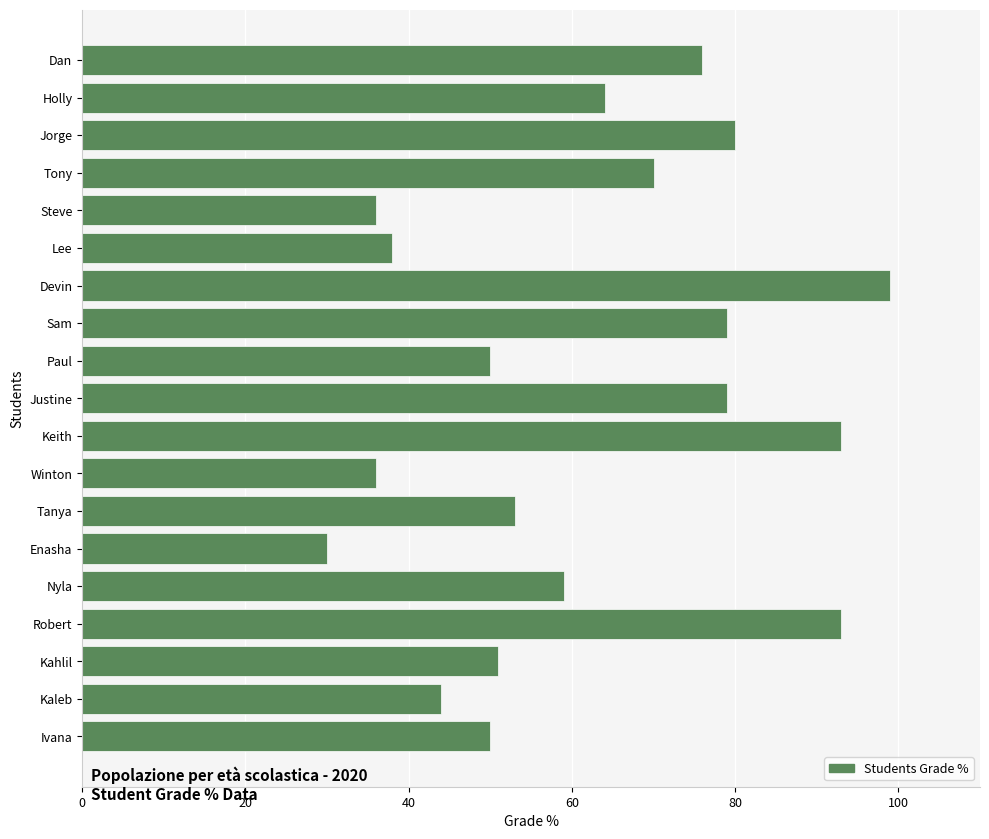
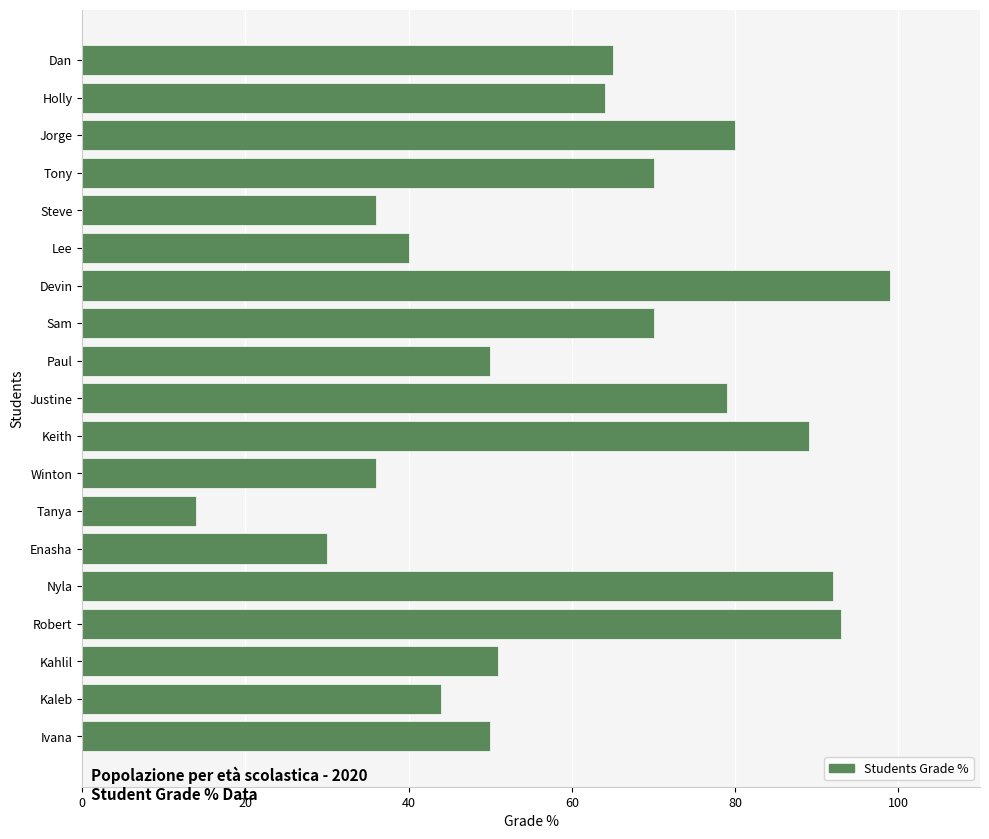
Dan: 76 -> 65
Lee: 38 -> 40
Sam: 79 -> 70
Keith: 93 -> 89
Tanya: 53 -> 14
Nyla: 59 -> 92
